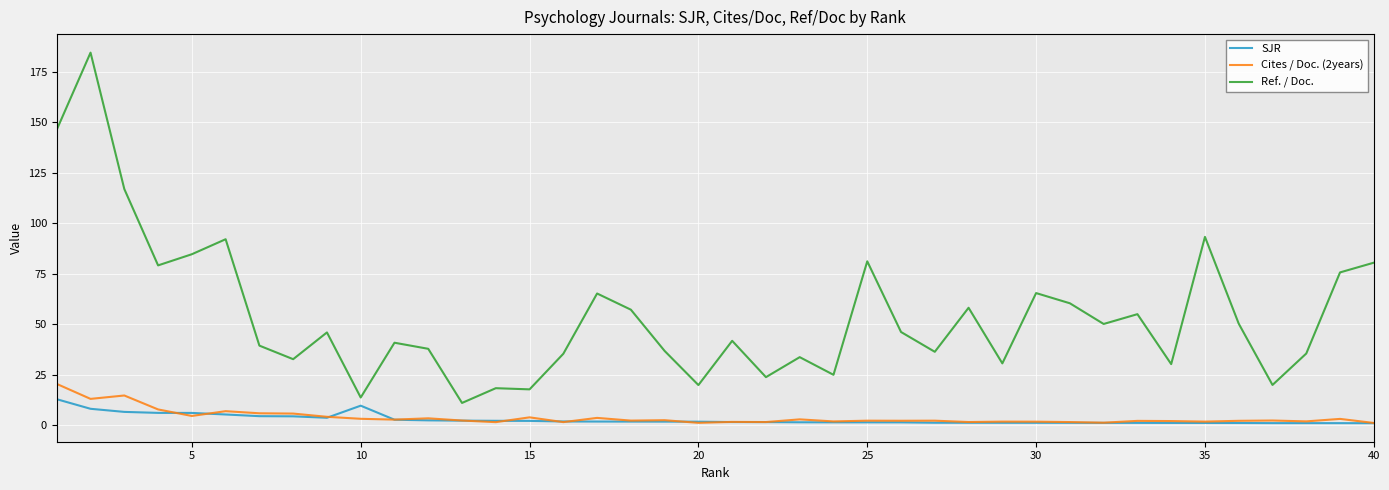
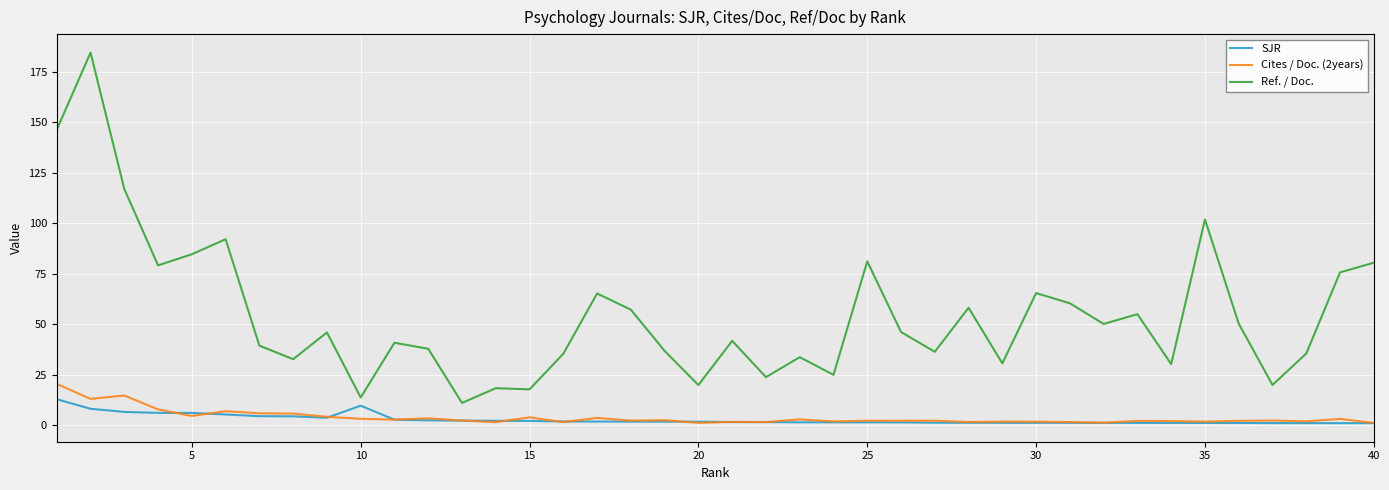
Ref. / Doc., 35: 93 -> 102
